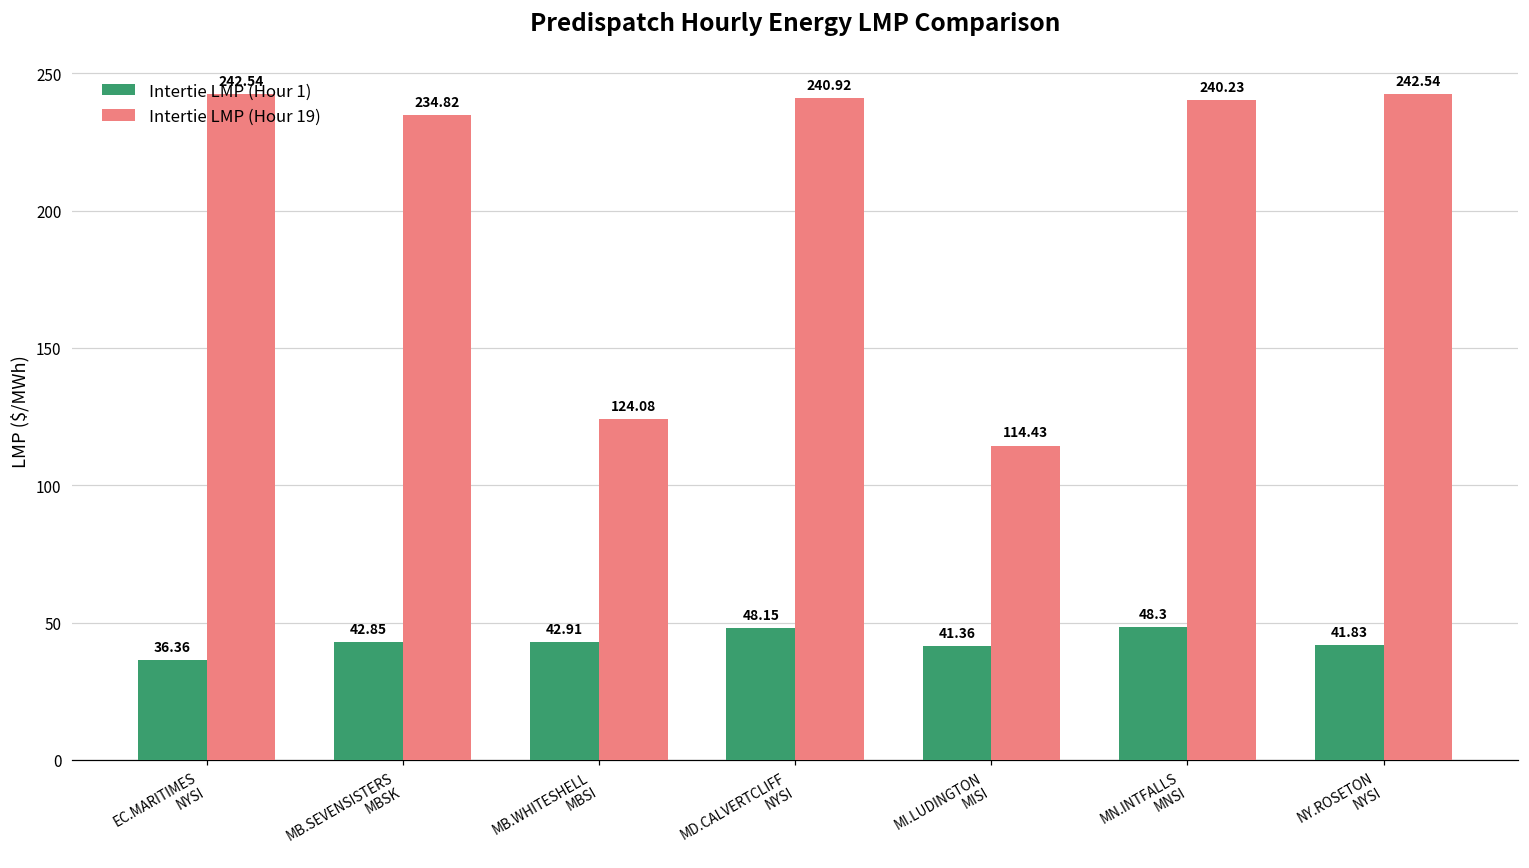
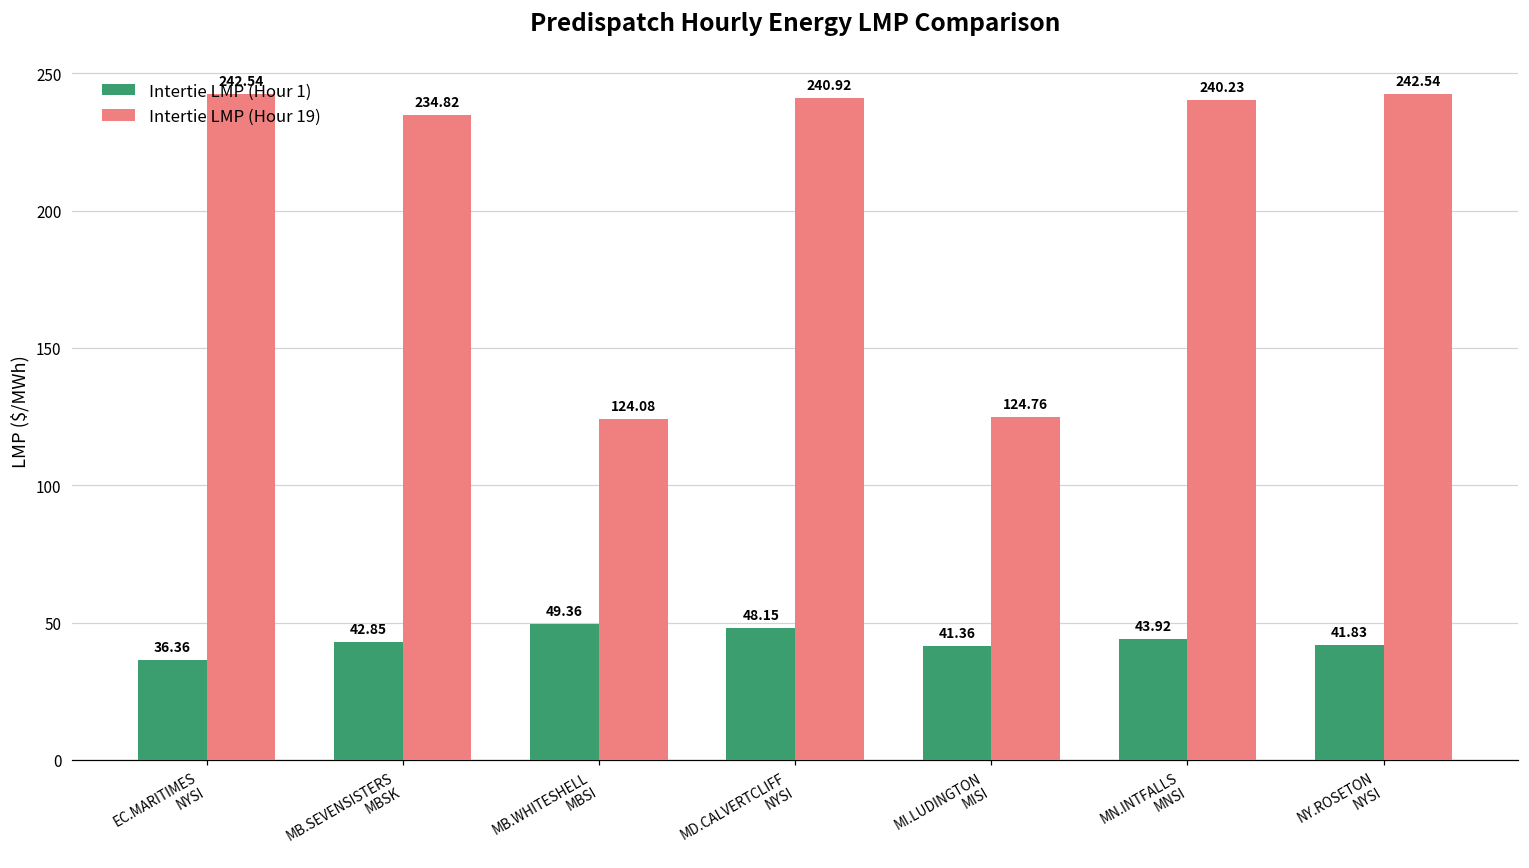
Intertie LMP (Hour 1), MB.WHITESHELL MBSI: 42.91 -> 49.36
Intertie LMP (Hour 19), MI.LUDINGTON MISI: 114.43 -> 124.76
Intertie LMP (Hour 1), MN.INTFALLS MNSI: 48.3 -> 43.92
